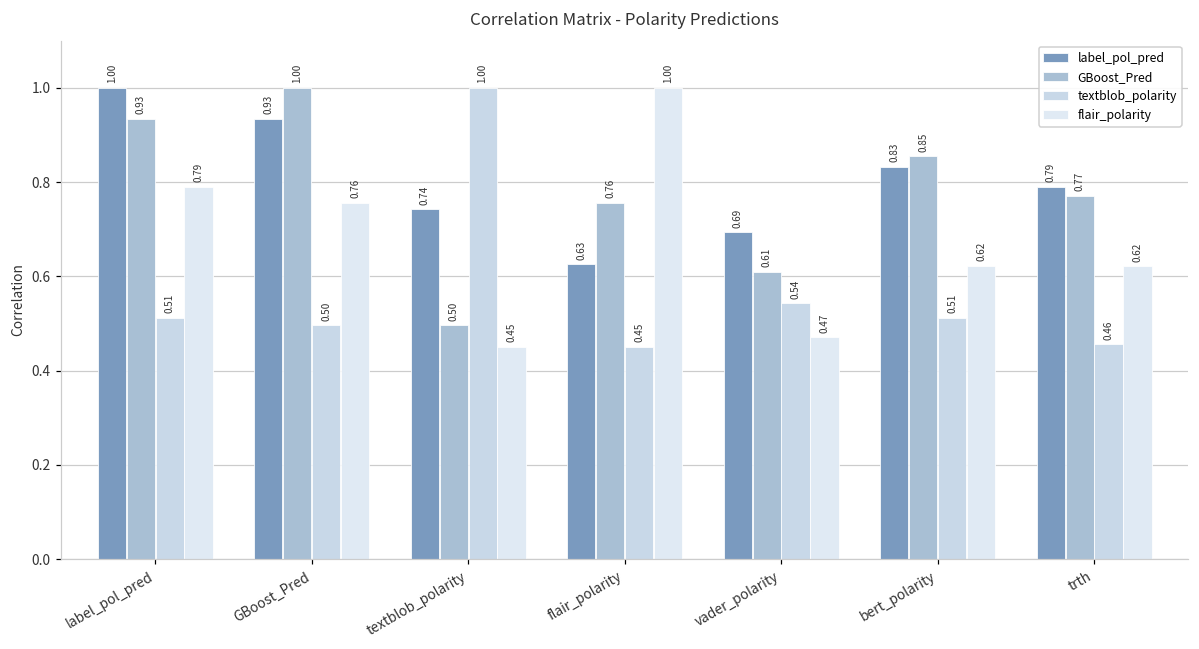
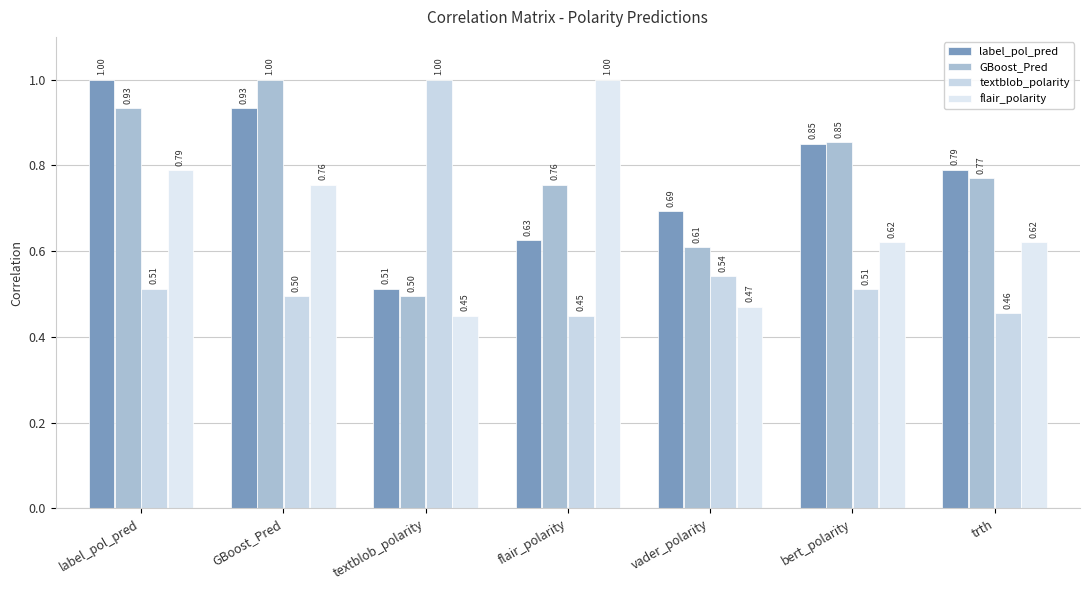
label_pol_pred, textblob_polarity: 0.74 -> 0.51
label_pol_pred, bert_polarity: 0.83 -> 0.85
